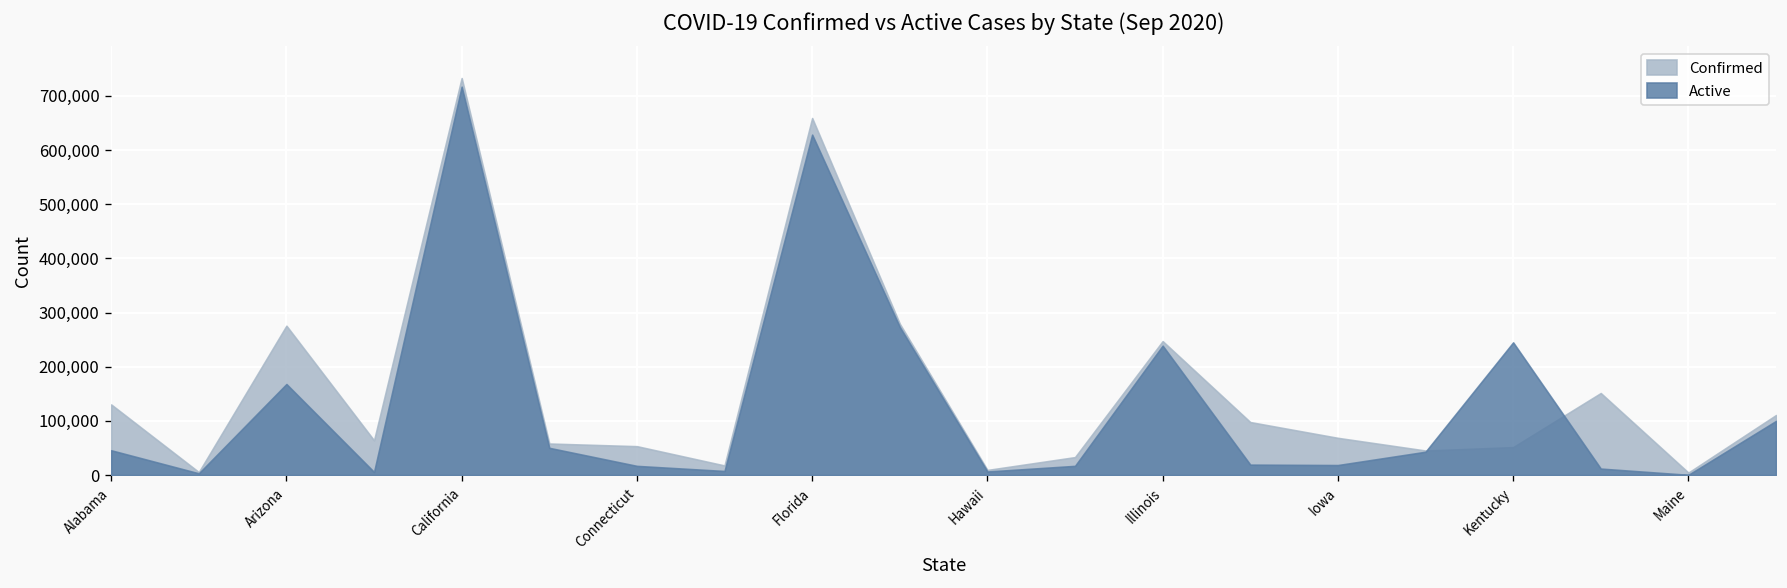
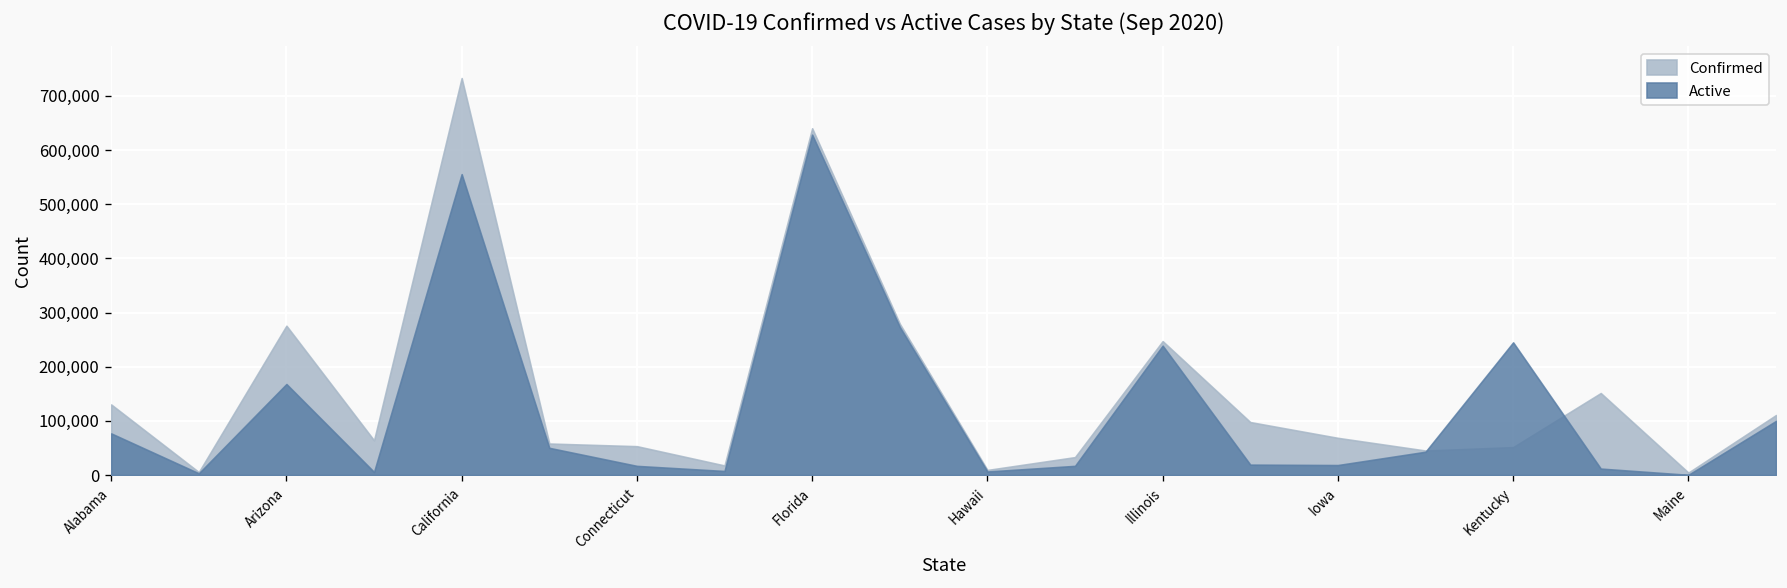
Active, Alabama: 50,000 -> 80,000
Active, California: 720,000 -> 560,000
Confirmed, Florida: 660,000 -> 640,000
